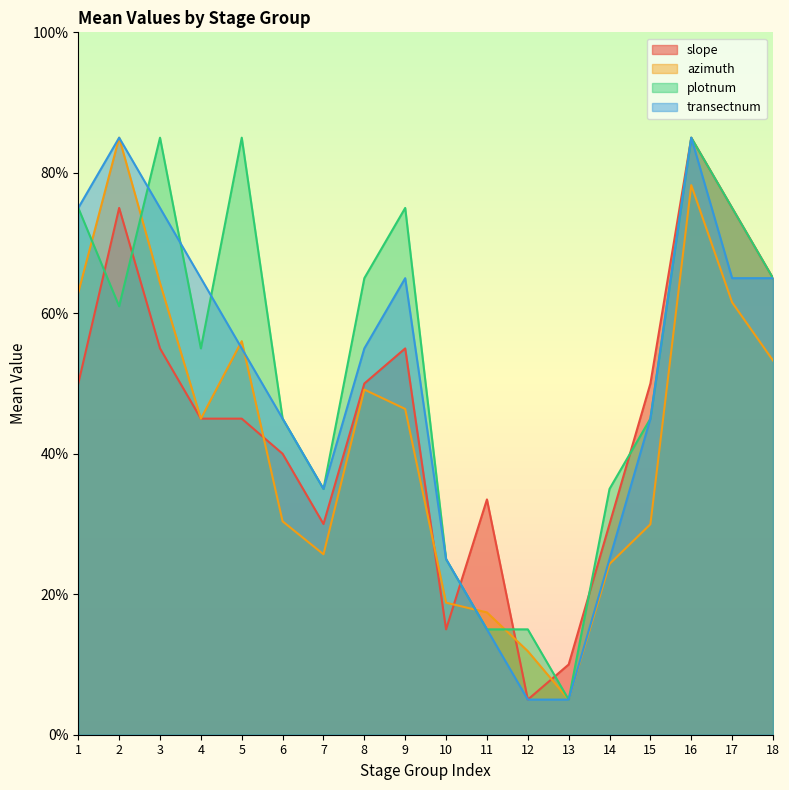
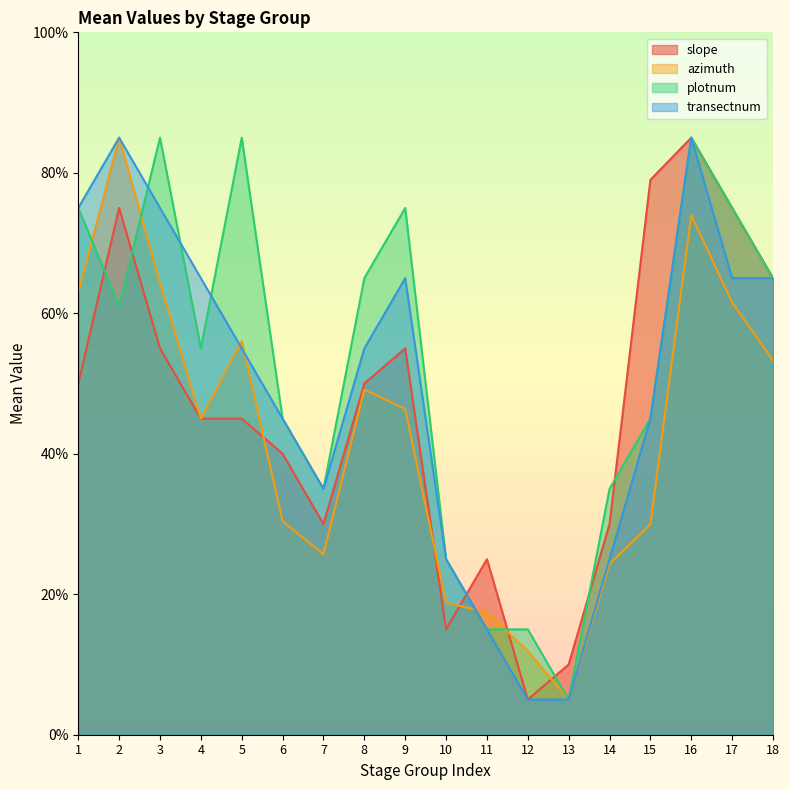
slope, 11: 33% -> 25%
slope, 15: 50% -> 79%
azimuth, 16: 78% -> 74%
